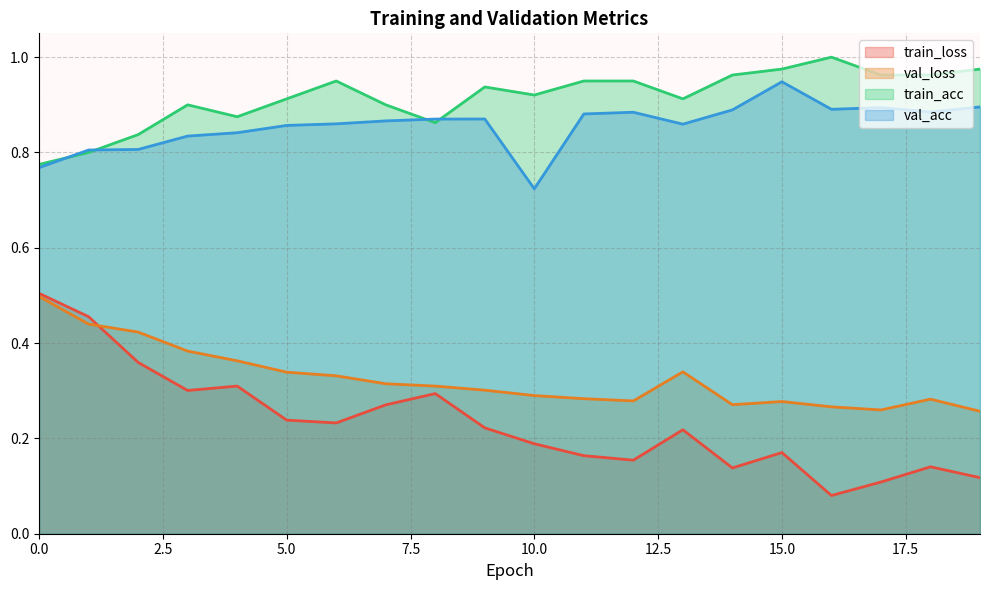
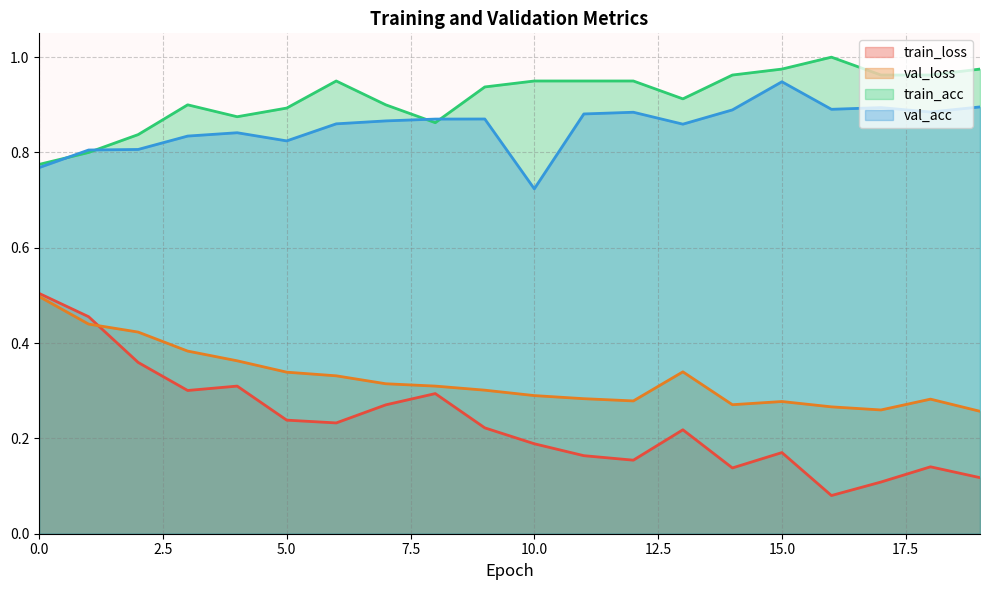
train_acc, 5.0: 0.91 -> 0.89
val_acc, 5.0: 0.86 -> 0.82
train_acc, 10.0: 0.92 -> 0.95
